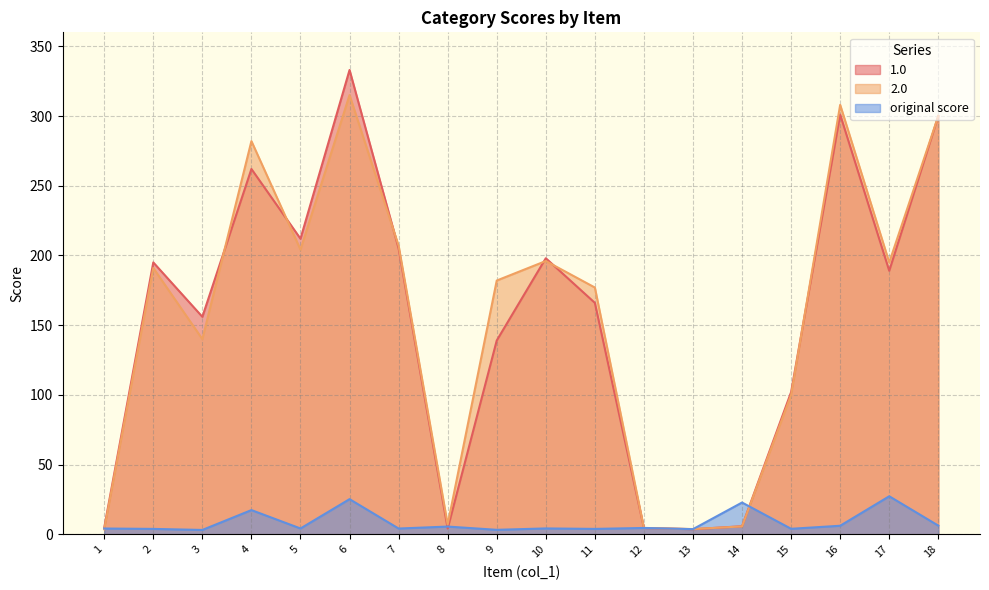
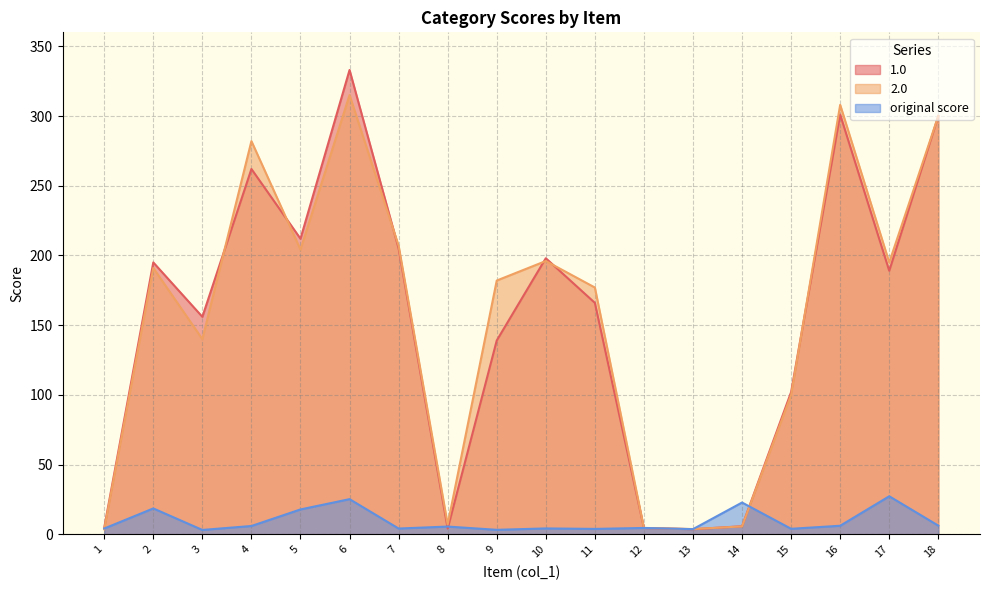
original score, 2: 4 -> 19
original score, 4: 17 -> 6
original score, 5: 4 -> 18
